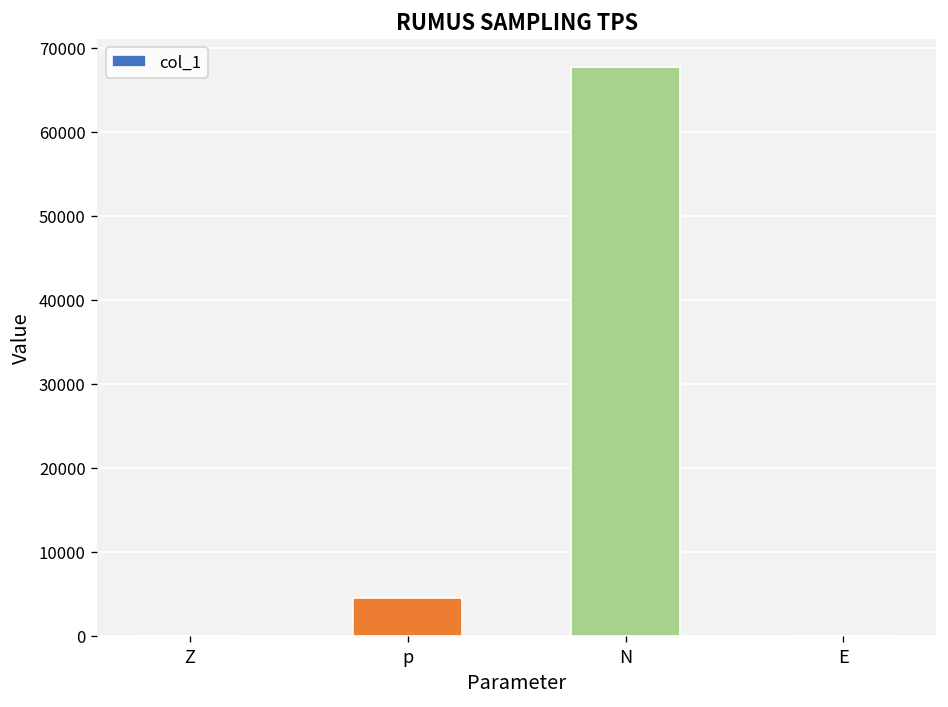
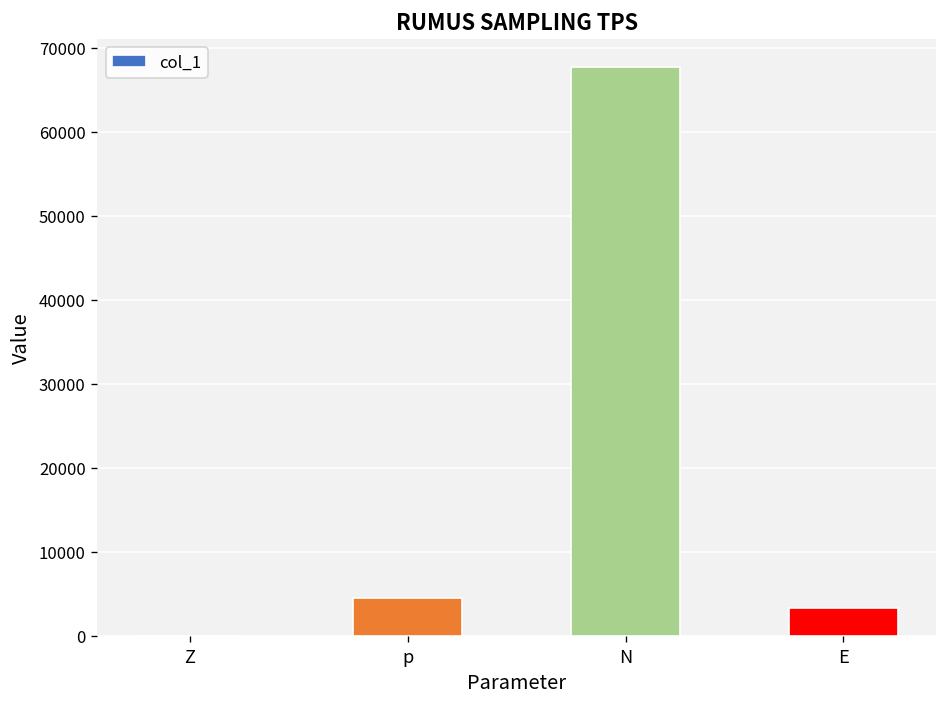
E: 0 -> 3000
